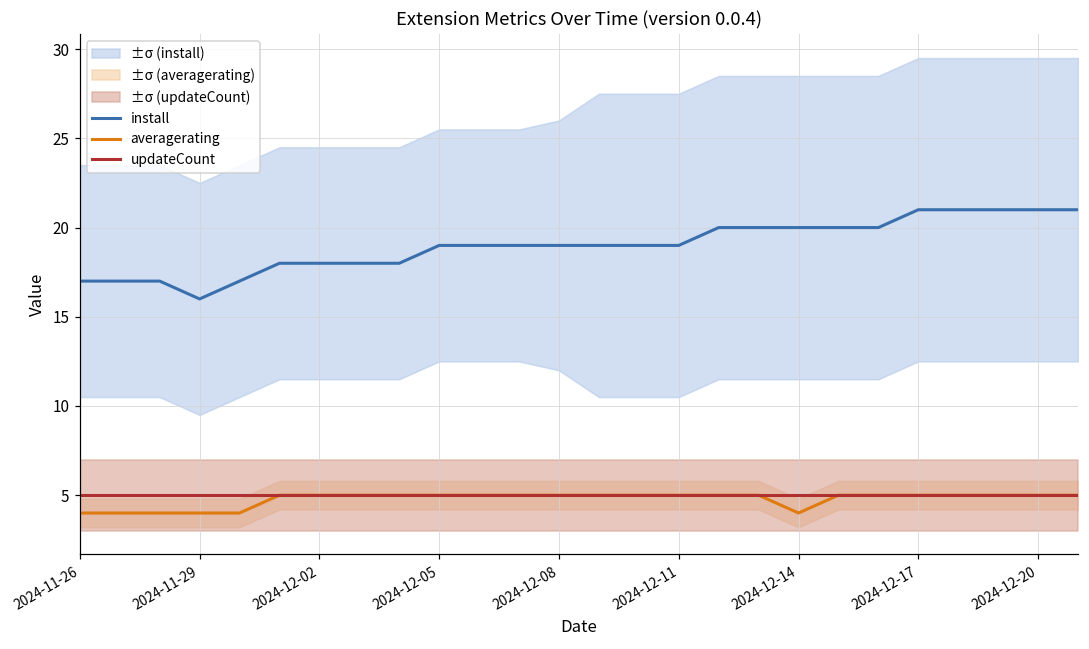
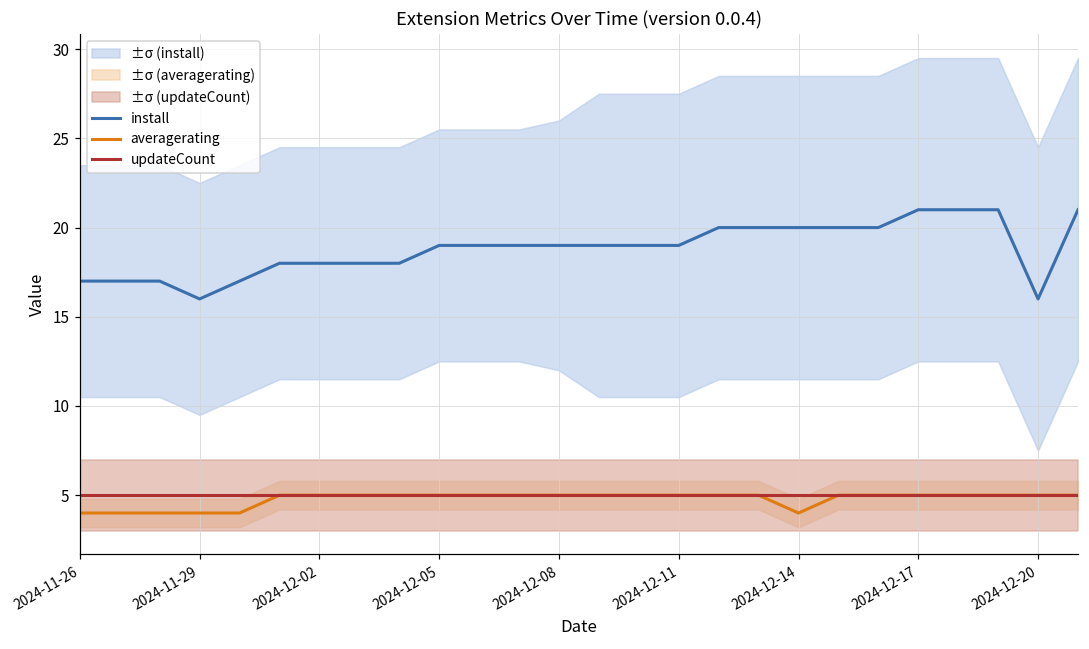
install, 2024-12-20: 21 -> 16
